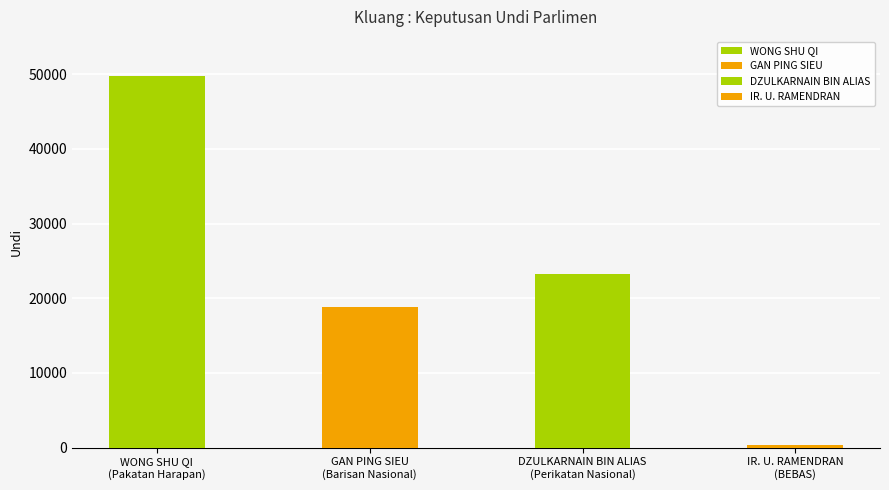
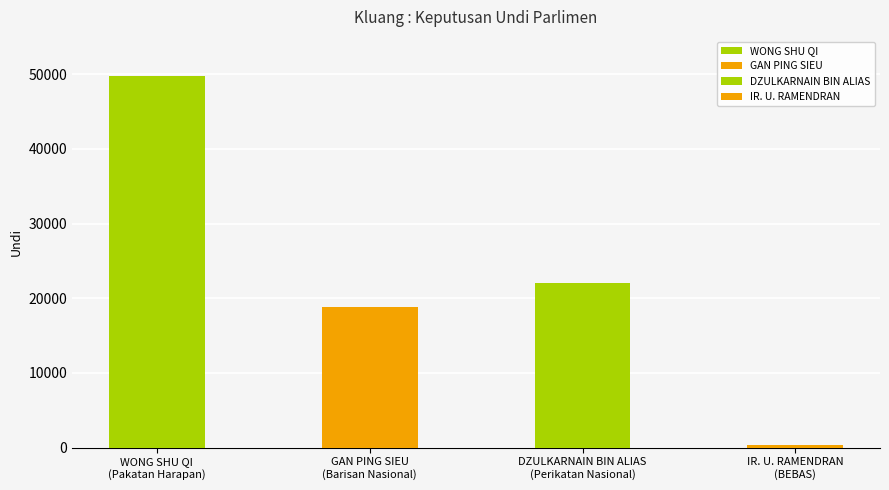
DZULKARNAIN BIN ALIAS (Perikatan Nasional): 23000 -> 22000
